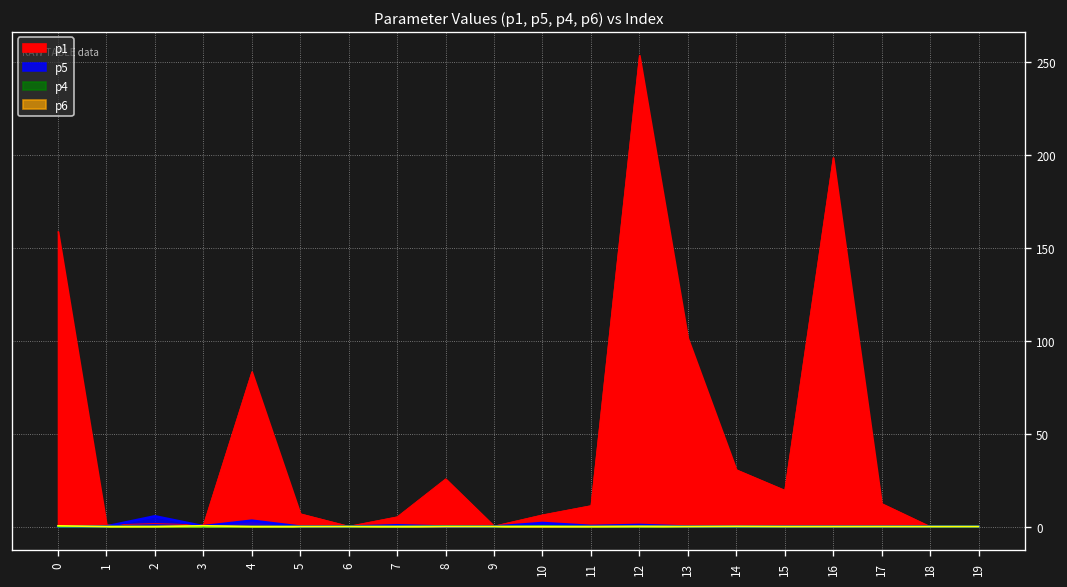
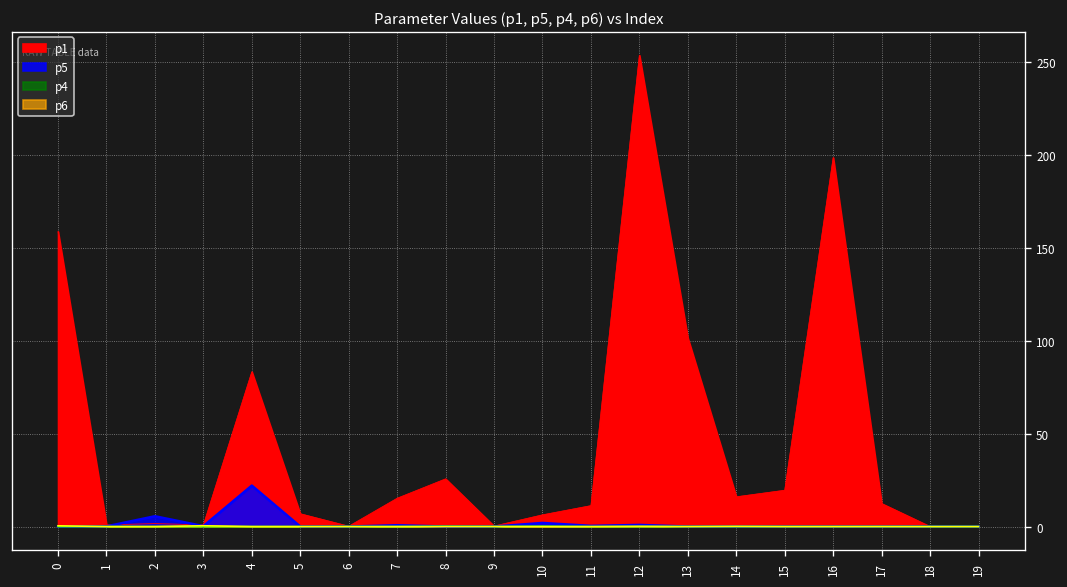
p5, 4: 3 -> 22
p1, 7: 5 -> 15
p1, 14: 31 -> 16
